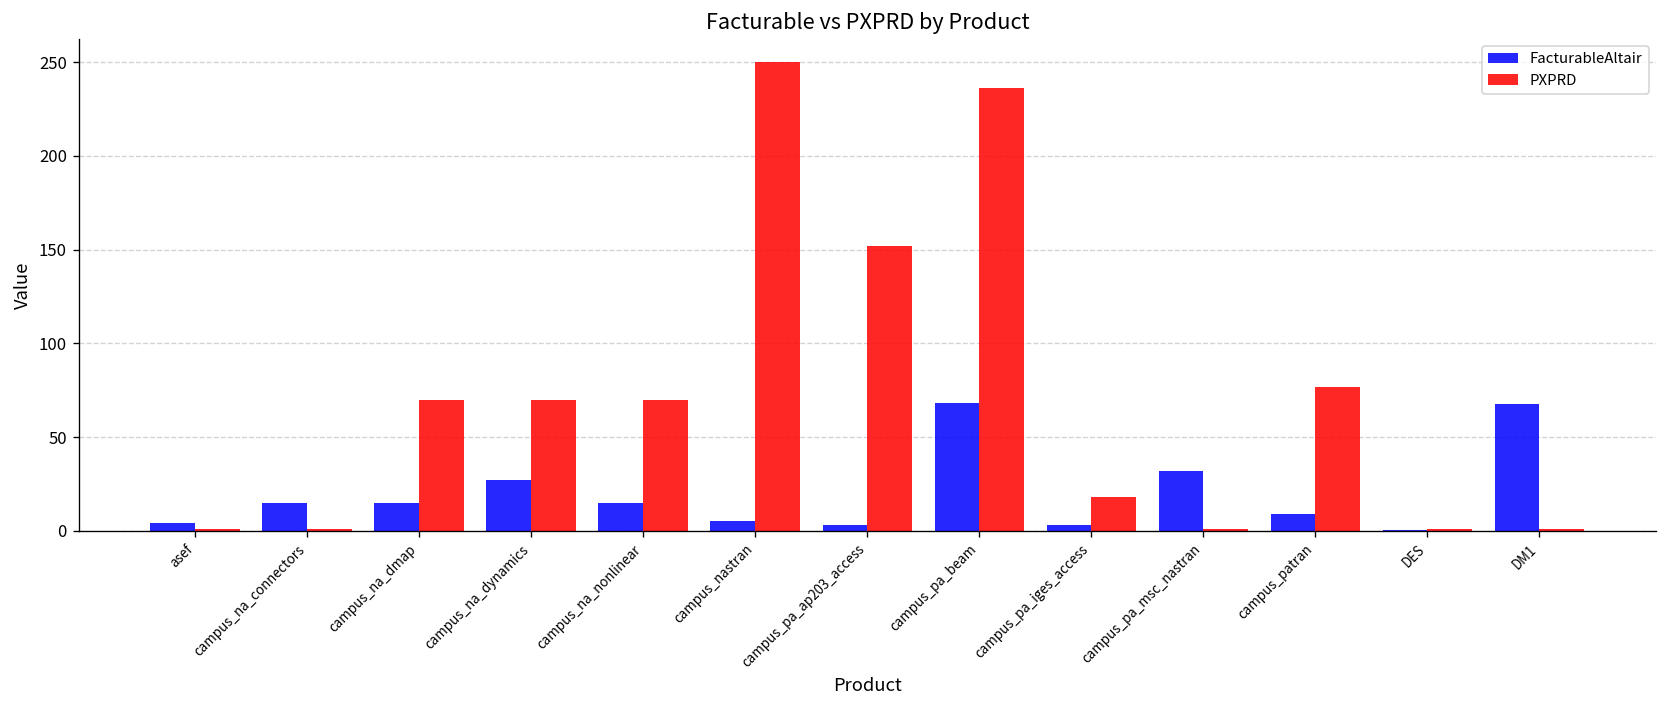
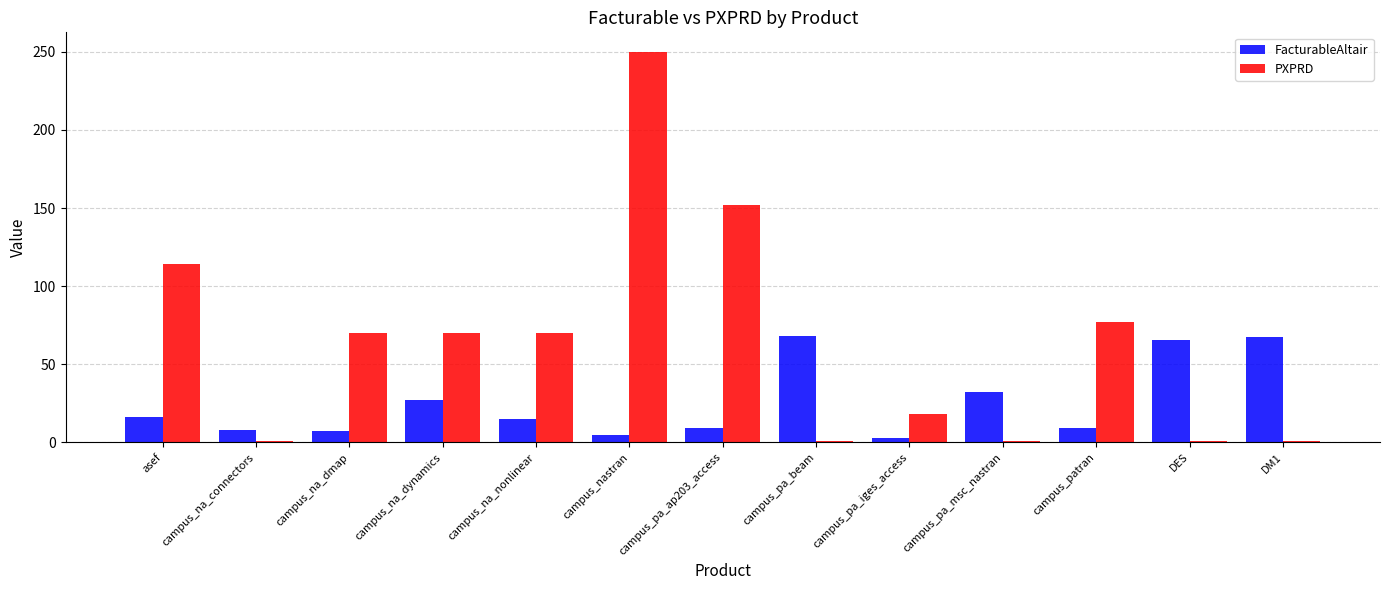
FacturableAltair, asef: 4 -> 16
PXPRD, asef: 1 -> 114
FacturableAltair, campus_na_connectors: 15 -> 8
FacturableAltair, campus_na_dmap: 15 -> 7
FacturableAltair, campus_pa_ap203_access: 3 -> 9
PXPRD, campus_pa_beam: 236 -> 1
FacturableAltair, DES: 1 -> 66
